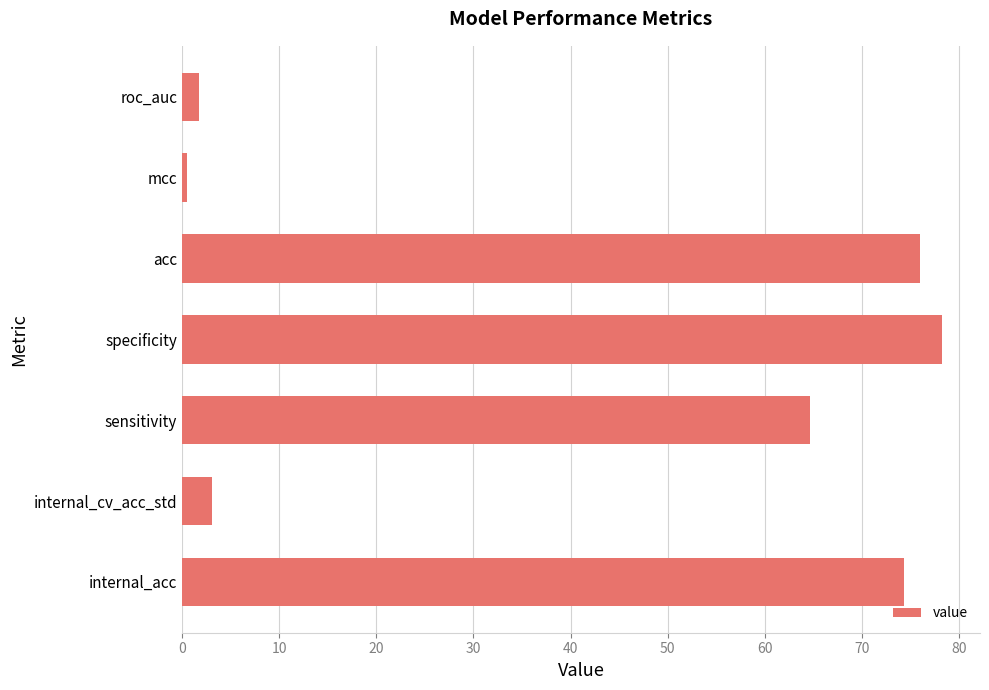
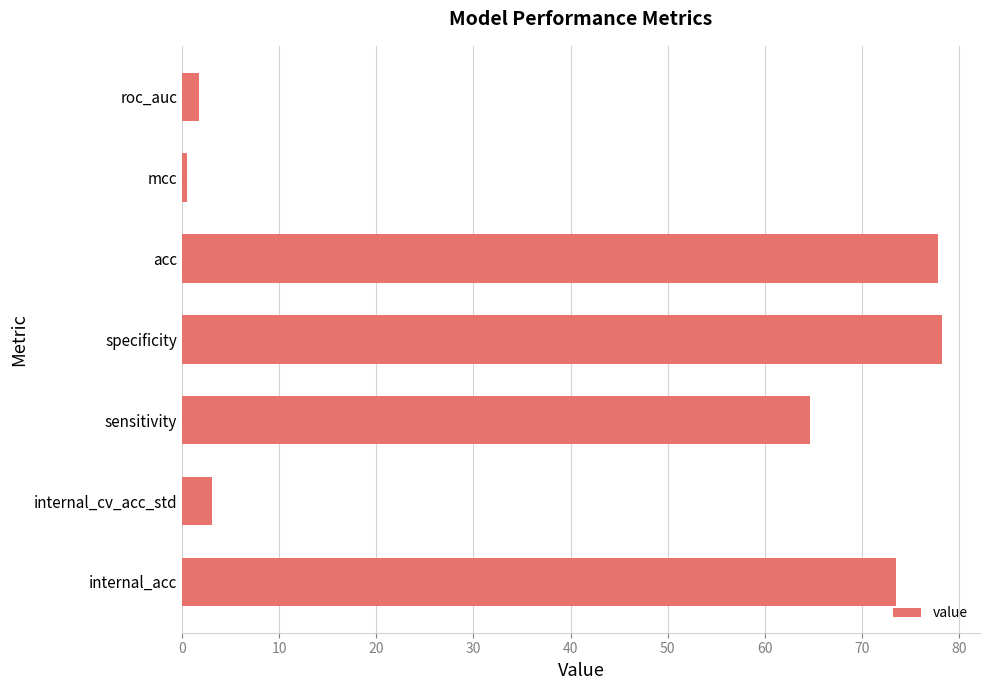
acc: 76 -> 78
internal_acc: 74 -> 73
